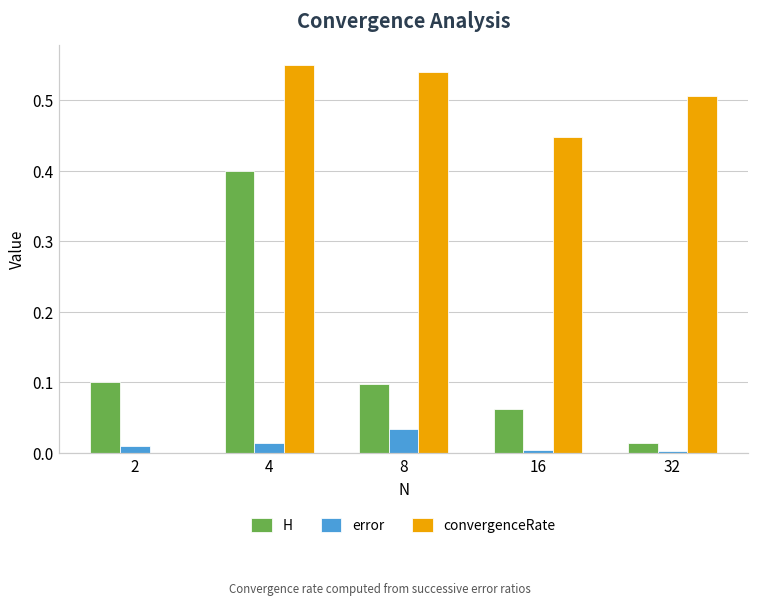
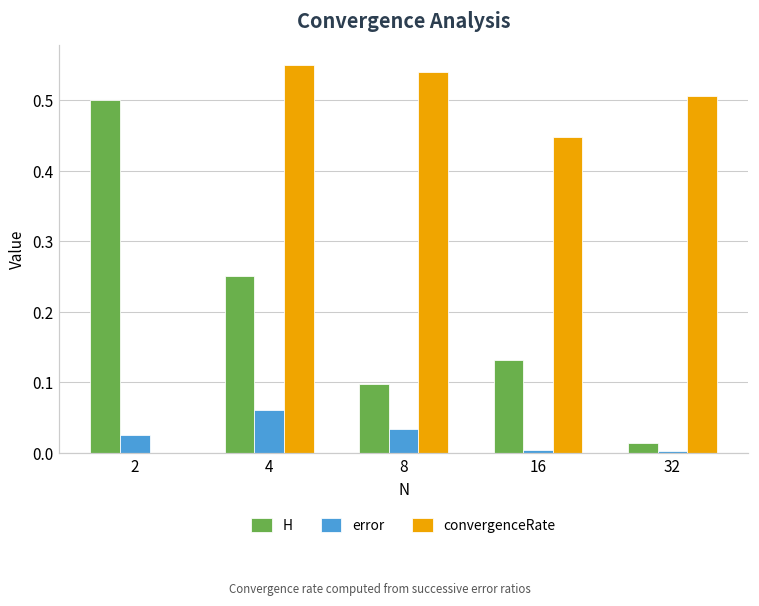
H, 2: 0.1 -> 0.5
error, 2: 0.01 -> 0.02
H, 4: 0.40 -> 0.25
error, 4: 0.01 -> 0.06
H, 16: 0.06 -> 0.13
